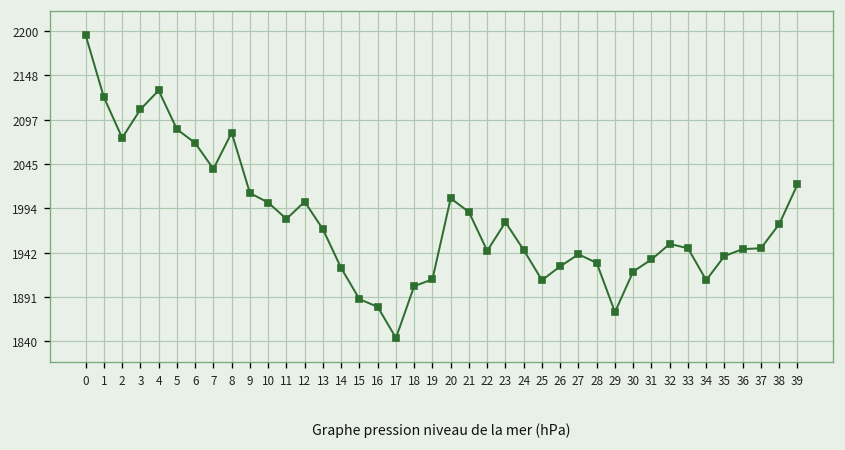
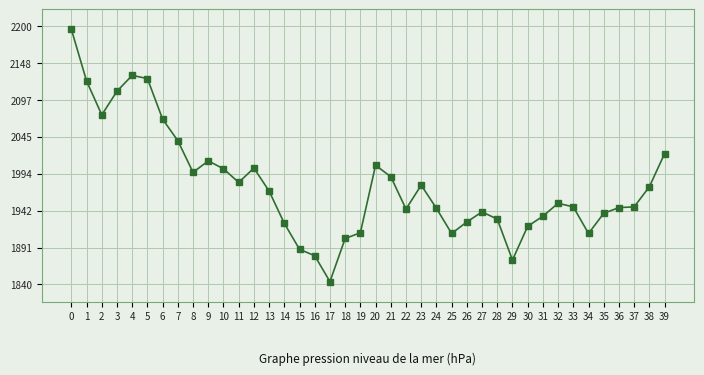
5: 2090 -> 2130
8: 2080 -> 2000
